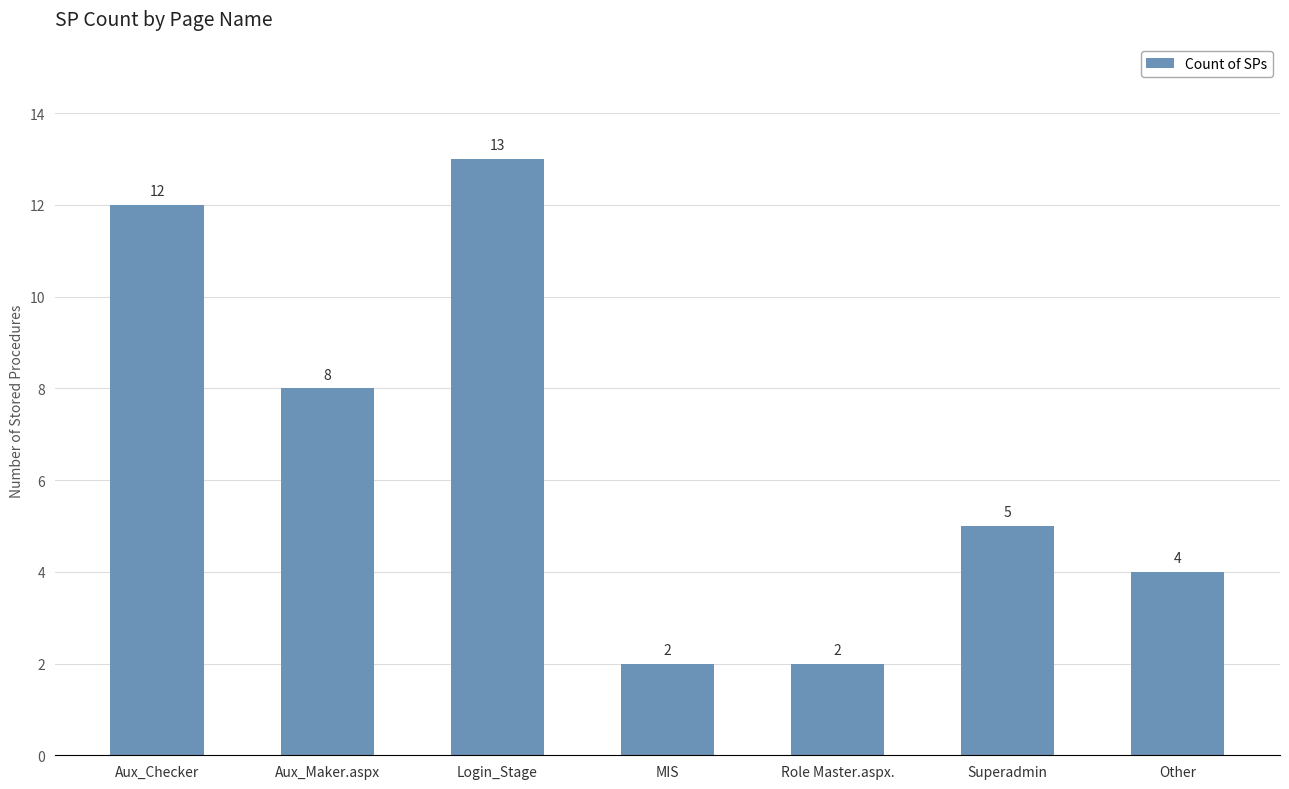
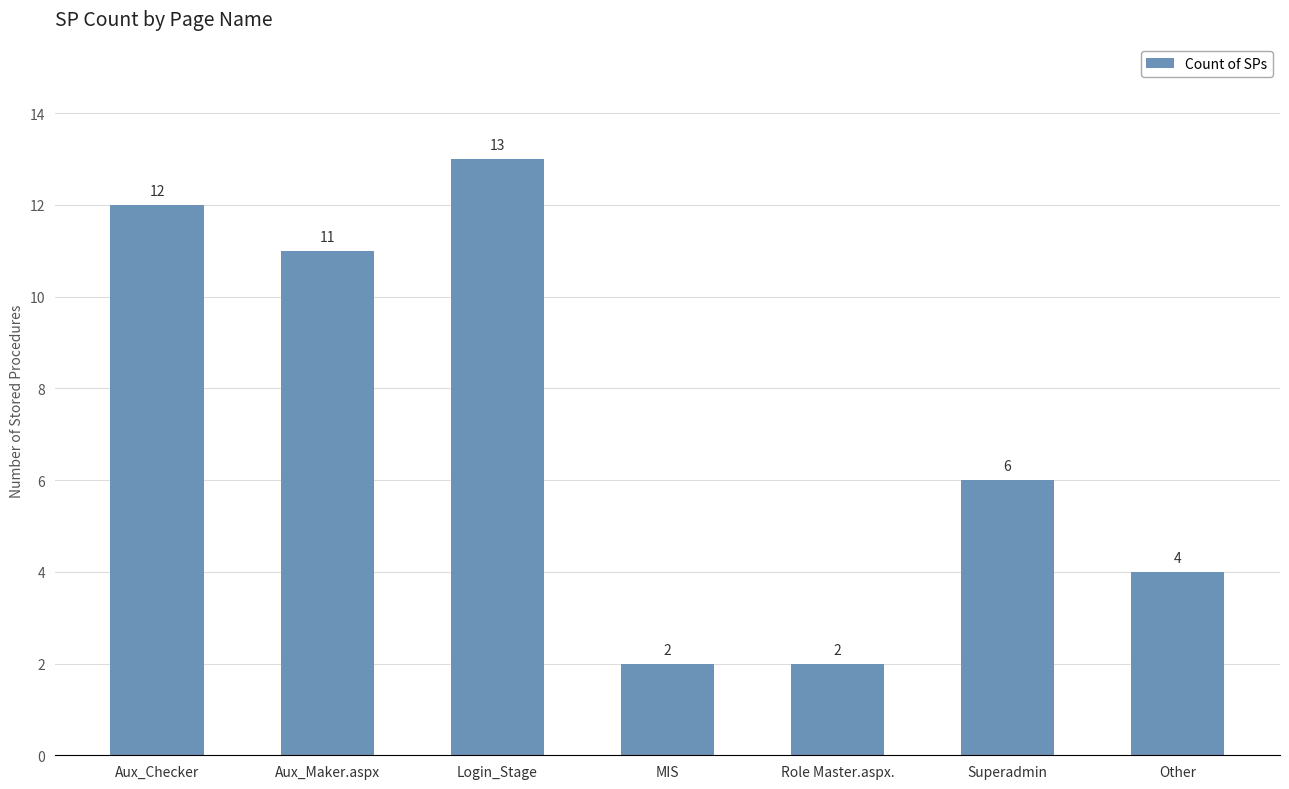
Aux_Maker.aspx: 8 -> 11
Superadmin: 5 -> 6
